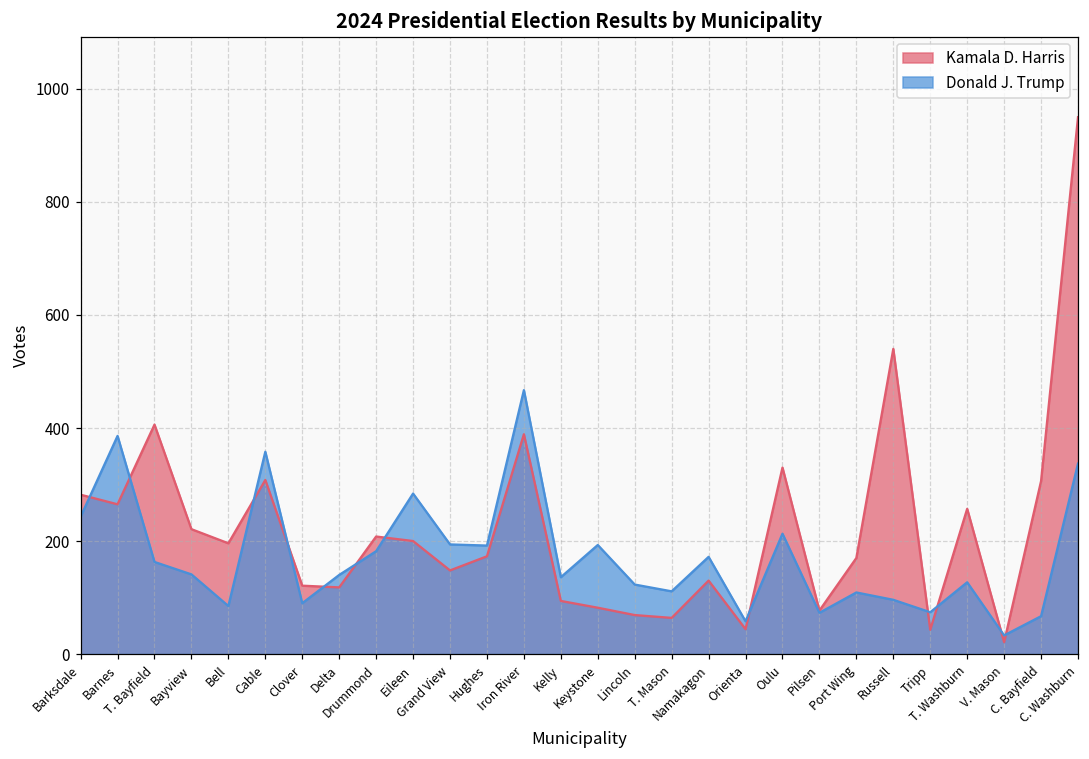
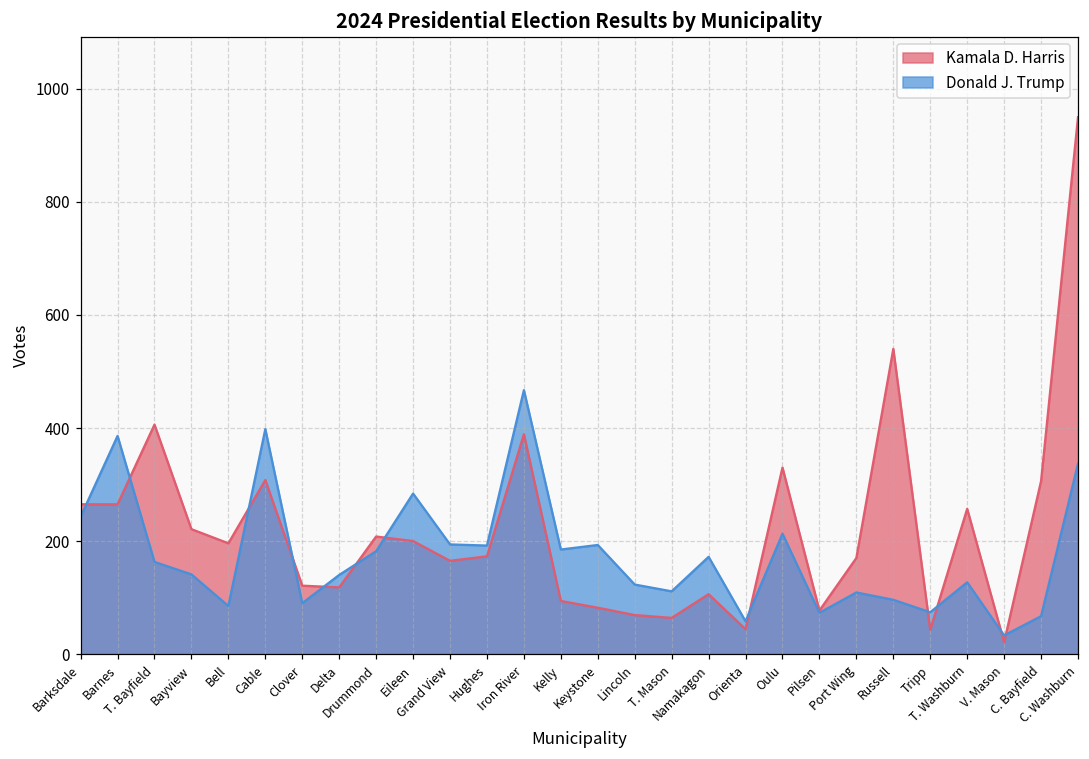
Kamala D. Harris, Barksdale: 280 -> 270
Donald J. Trump, Cable: 360 -> 400
Kamala D. Harris, Grand View: 150 -> 170
Donald J. Trump, Kelly: 140 -> 190
Kamala D. Harris, Namakagon: 130 -> 110
